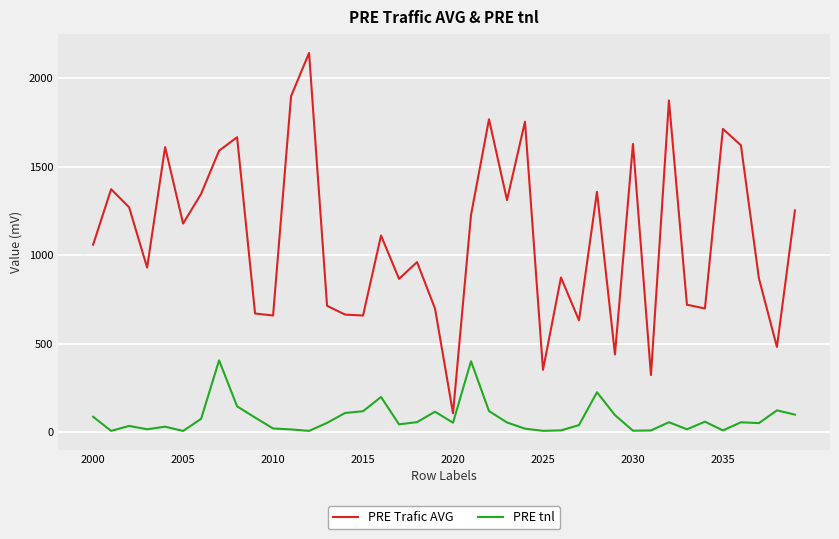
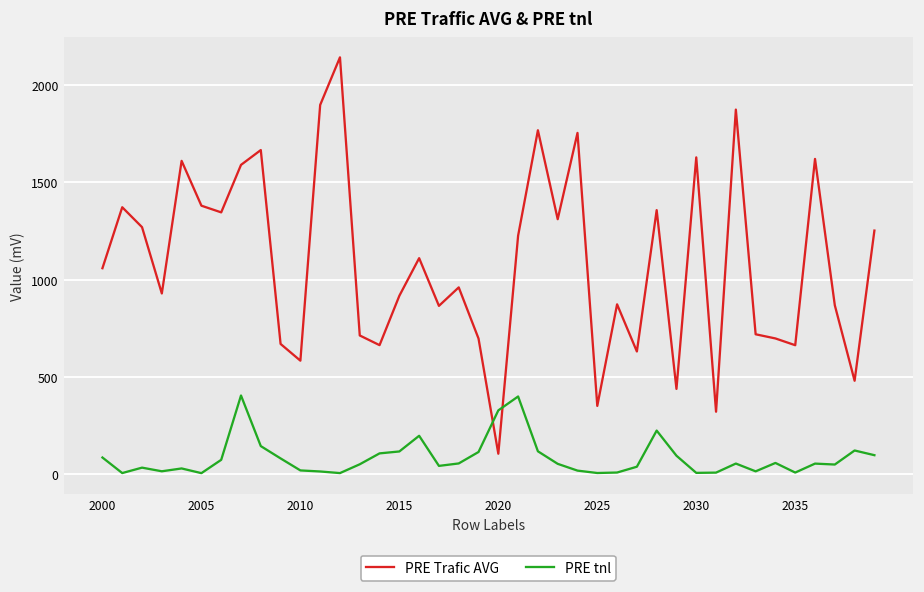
PRE Trafic AVG, 2005: 1180 -> 1380
PRE Trafic AVG, 2010: 660 -> 580
PRE Trafic AVG, 2015: 660 -> 920
PRE tnl, 2020: 50 -> 330
PRE Trafic AVG, 2035: 1710 -> 660
